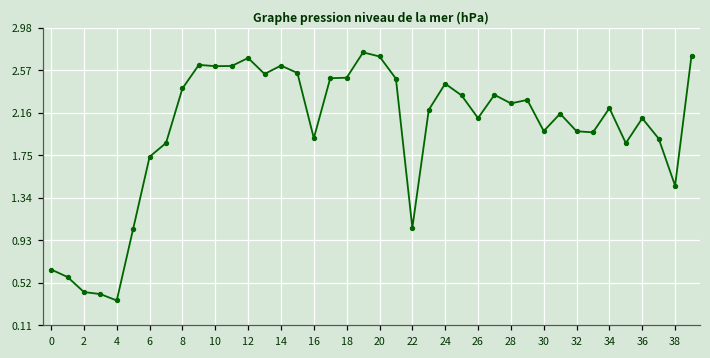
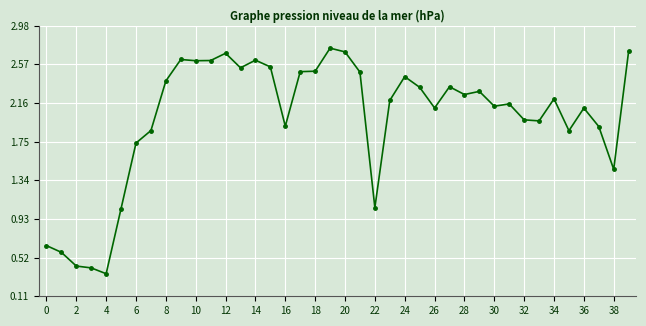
30: 2.0 -> 2.1
